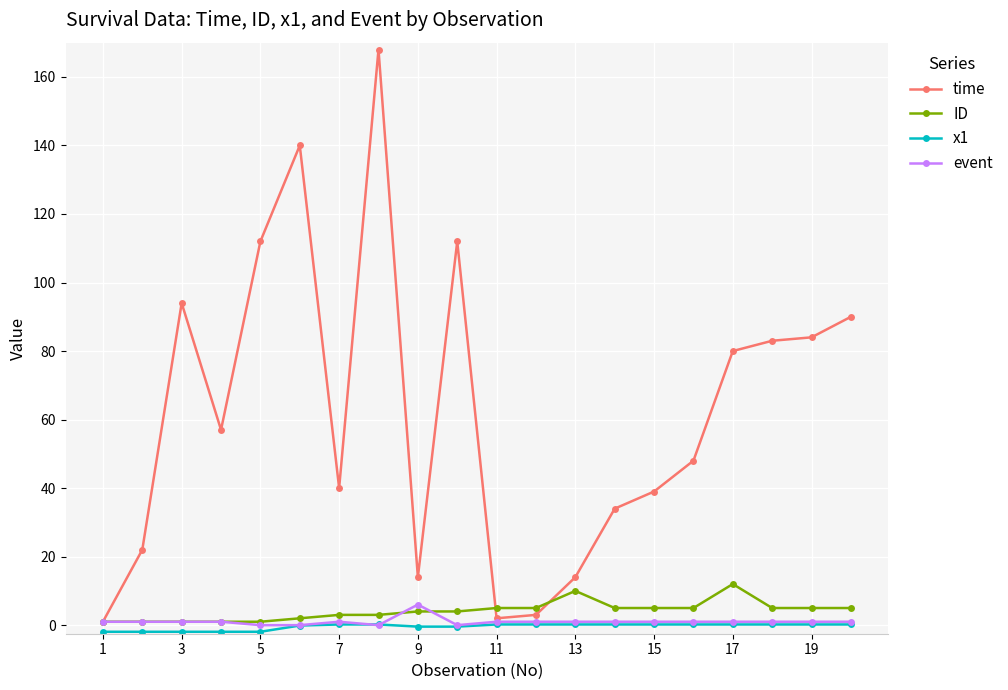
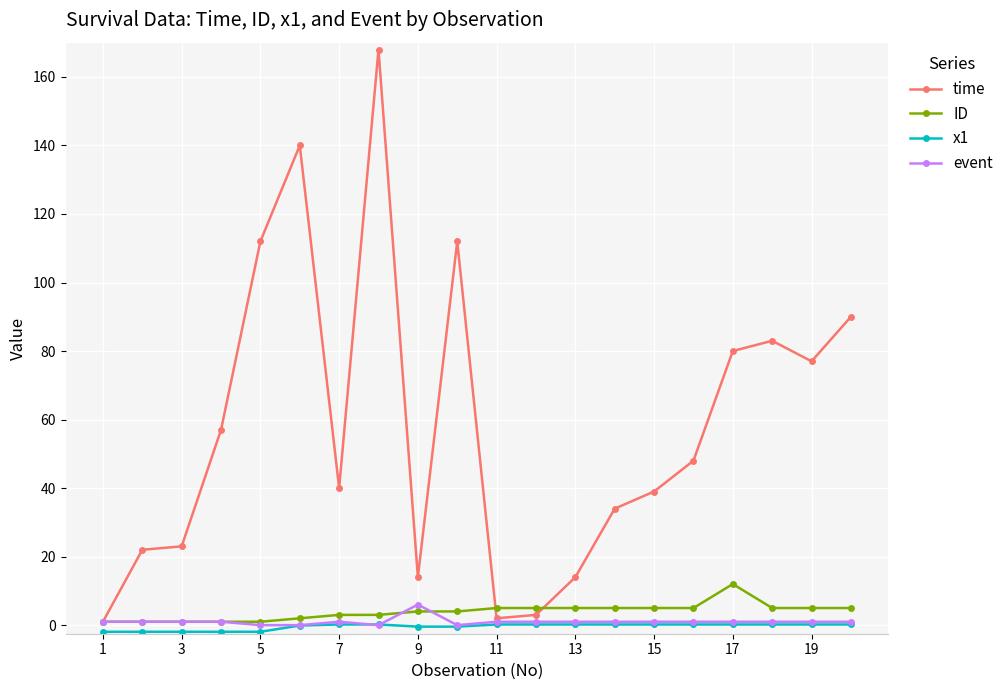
time, 3: 94 -> 23
ID, 13: 10 -> 5
time, 19: 84 -> 77
